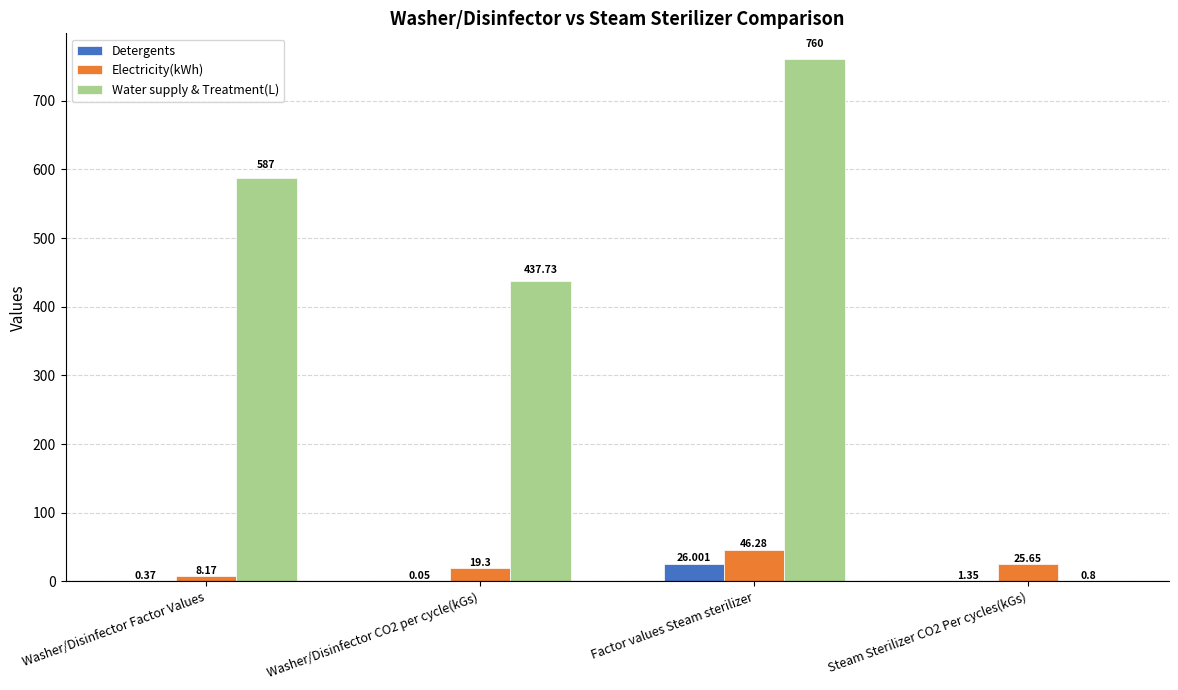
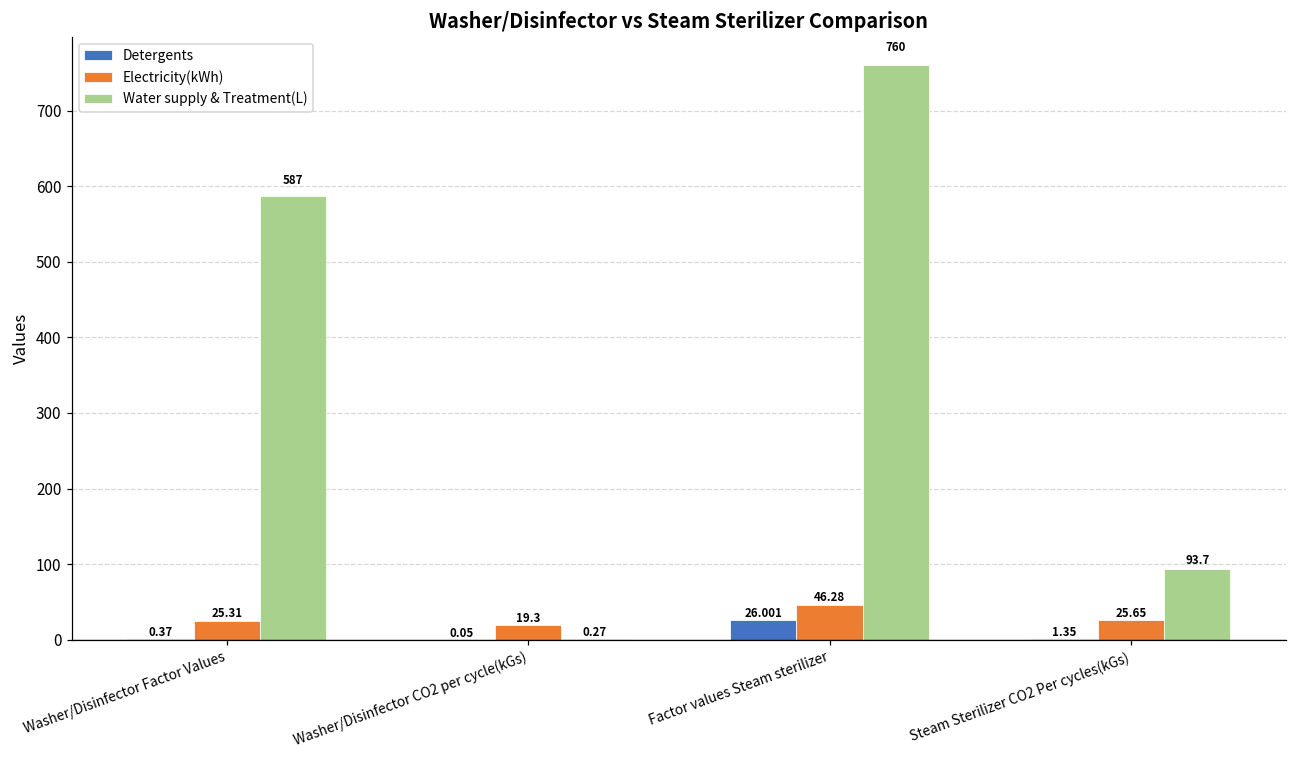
Electricity(kWh), Washer/Disinfector Factor Values: 8.17 -> 25.31
Water supply & Treatment(L), Washer/Disinfector CO2 per cycle(kGs): 437.73 -> 0.27
Water supply & Treatment(L), Steam Sterilizer CO2 Per cycles(kGs): 0.8 -> 93.7
